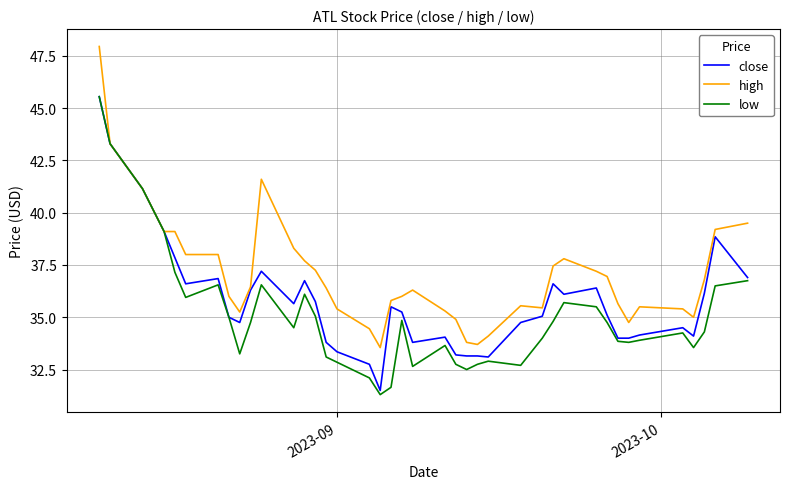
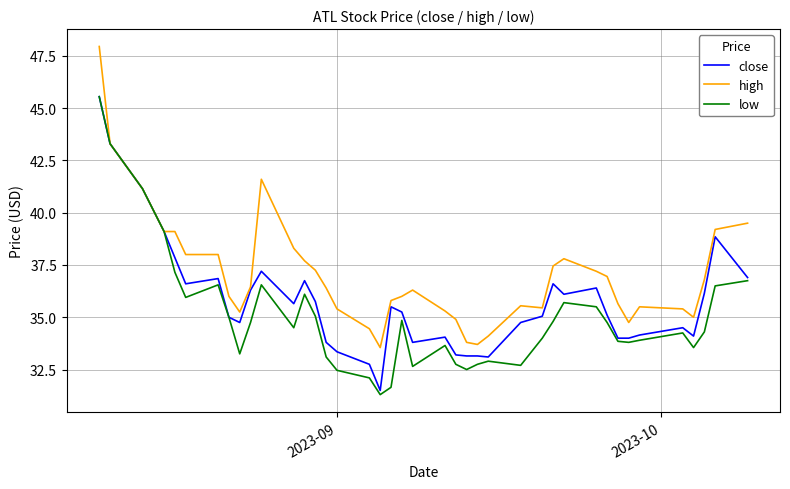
low, 2023-09: 32.8 -> 32.5
